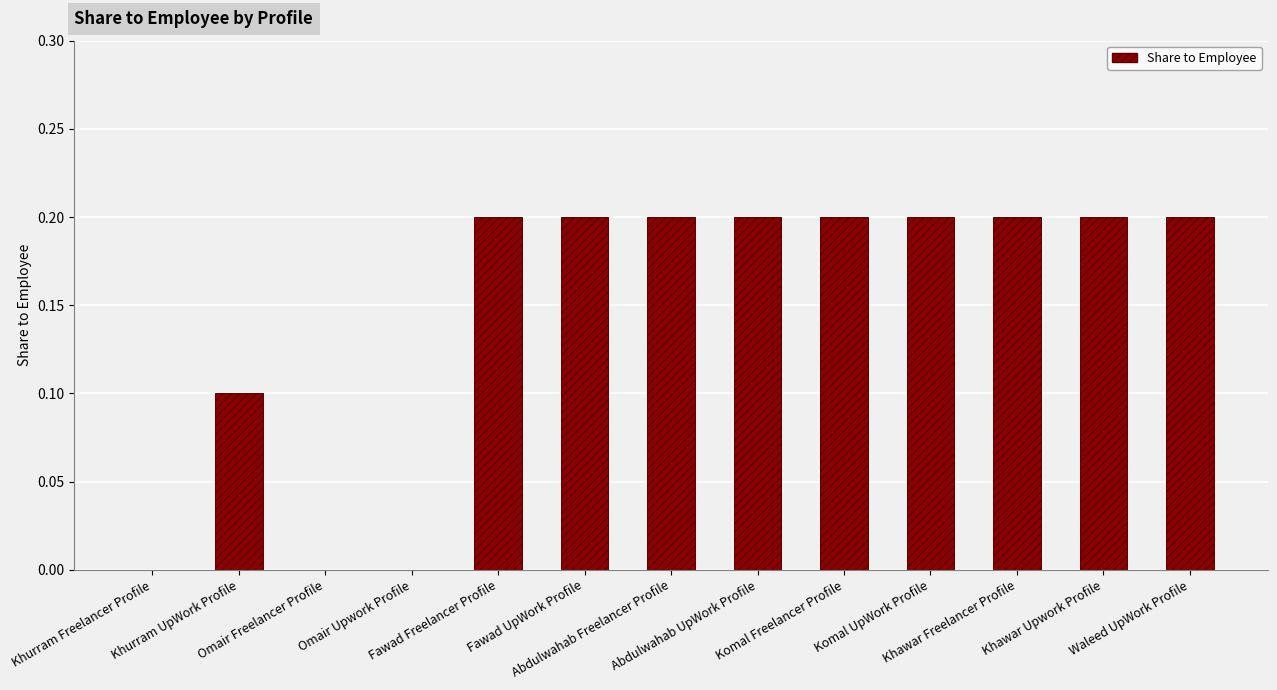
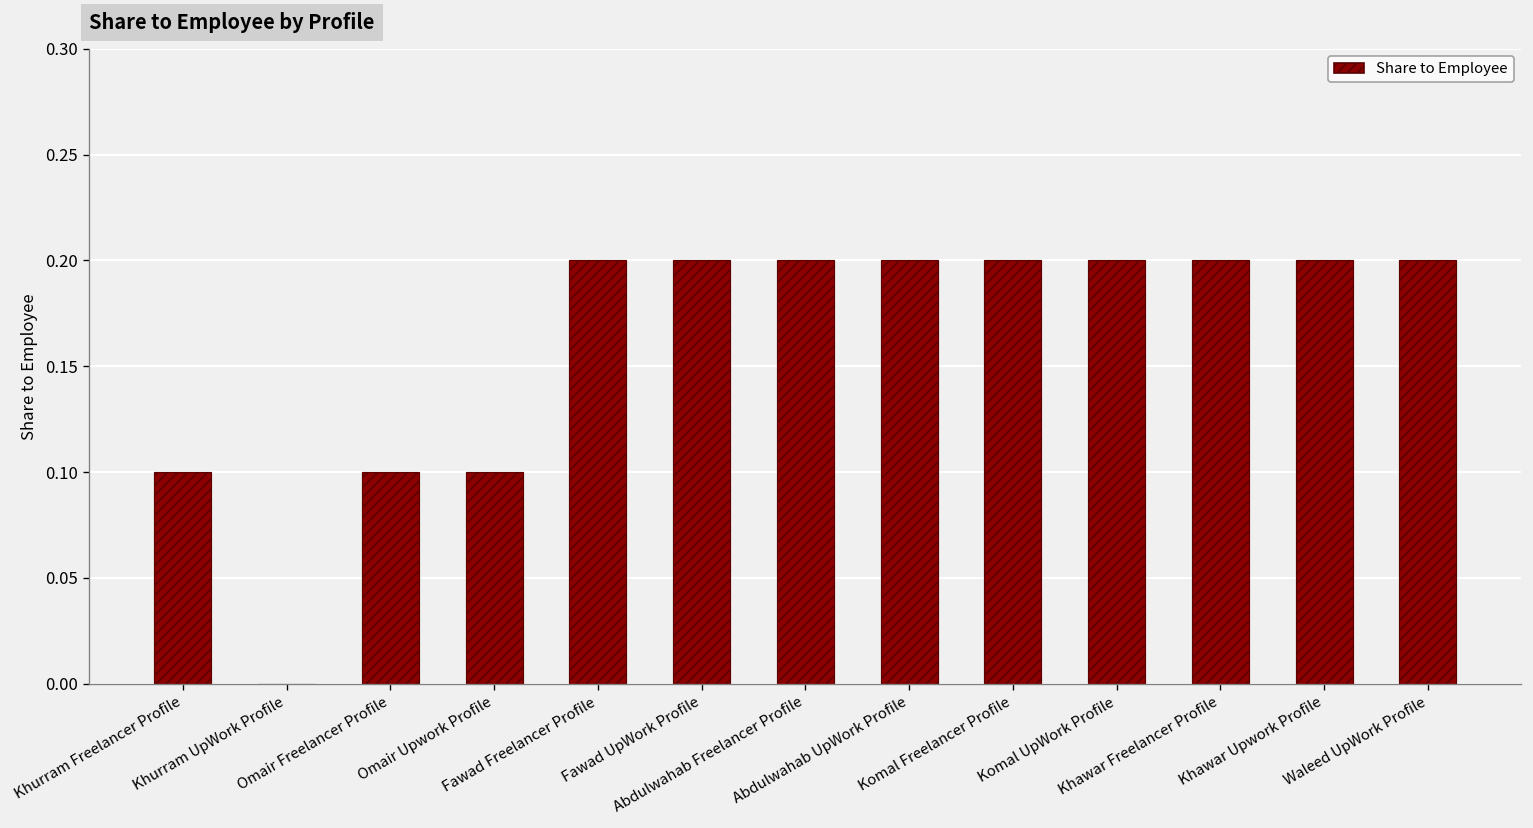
Khurram Freelancer Profile: 0.0 -> 0.1
Khurram UpWork Profile: 0.1 -> 0.0
Omair Freelancer Profile: 0.0 -> 0.1
Omair Upwork Profile: 0.0 -> 0.1
